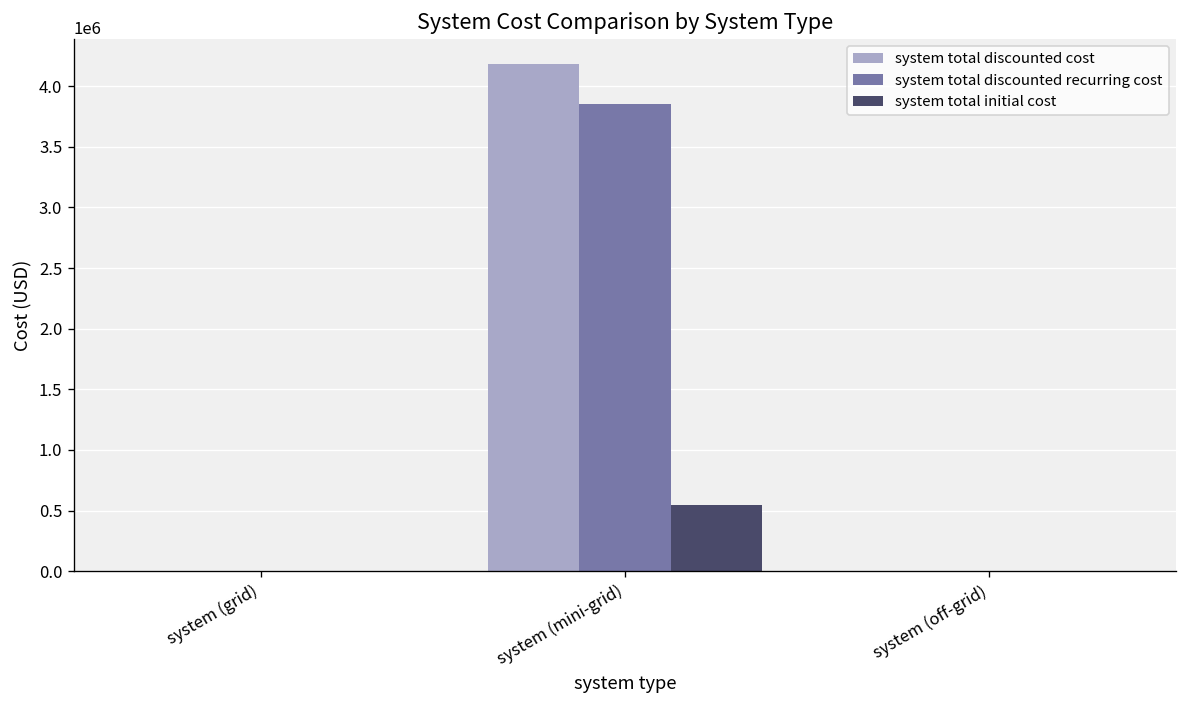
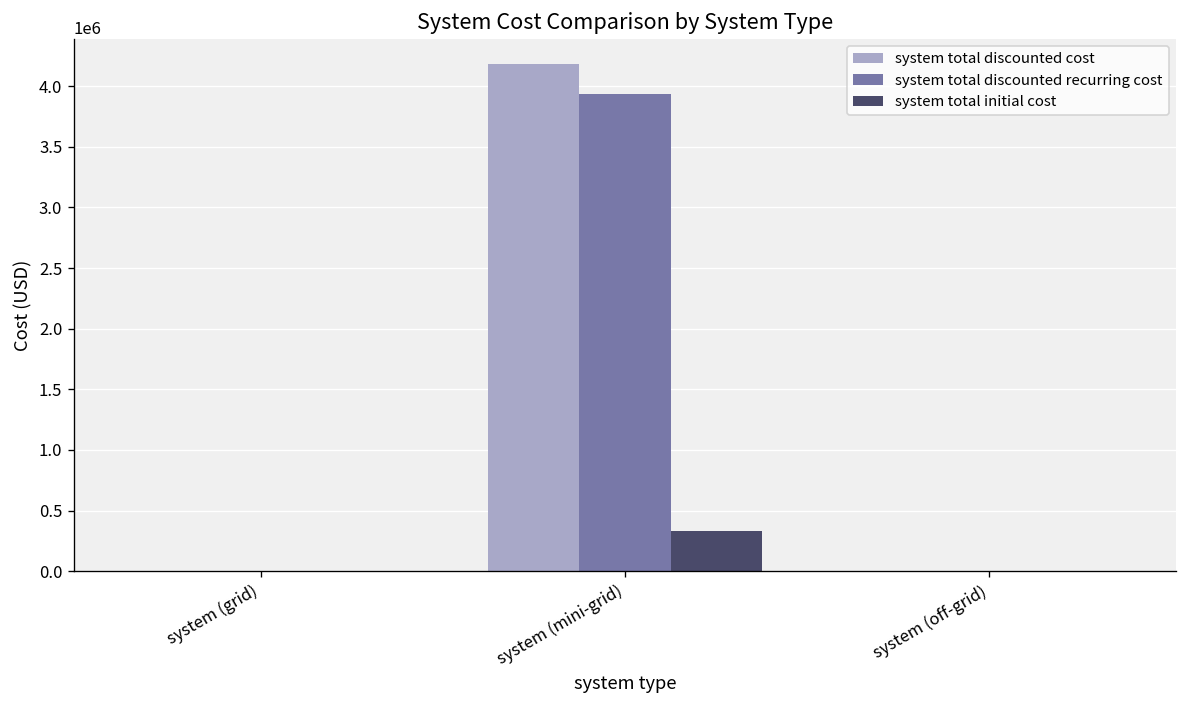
system total discounted recurring cost, system (mini-grid): 3850000 -> 3940000
system total initial cost, system (mini-grid): 550000 -> 330000
